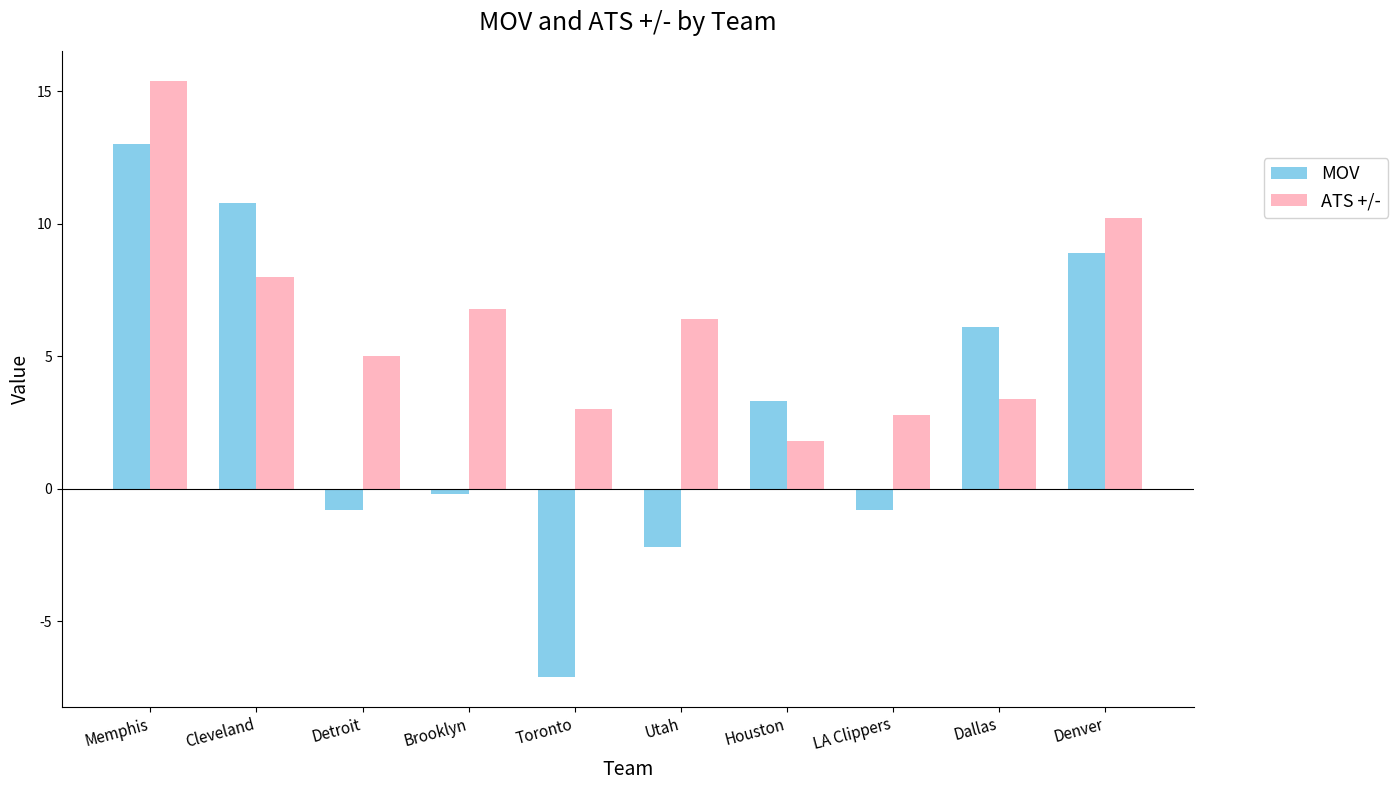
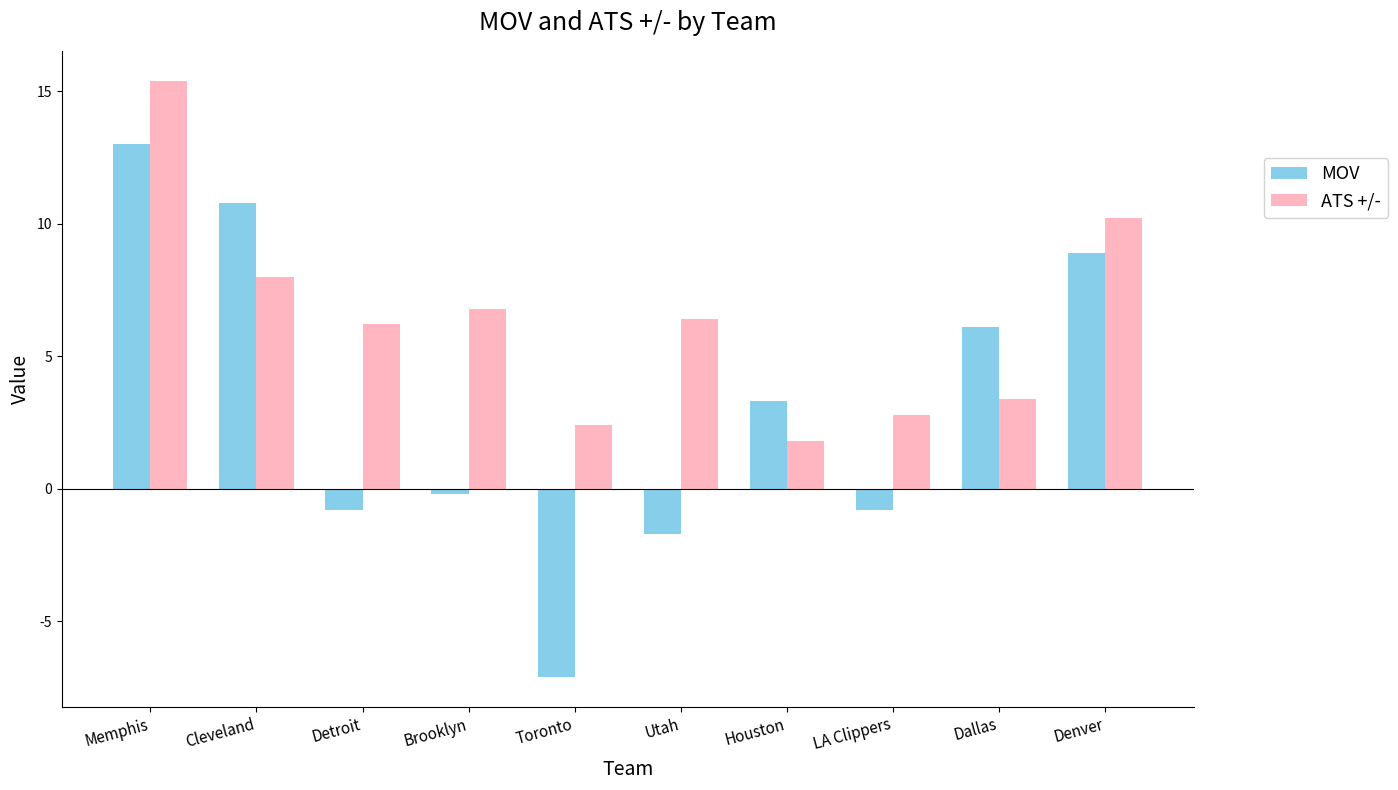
ATS +/-, Detroit: 5.0 -> 6.2
ATS +/-, Toronto: 3.0 -> 2.4
MOV, Utah: -2.2 -> -1.7
